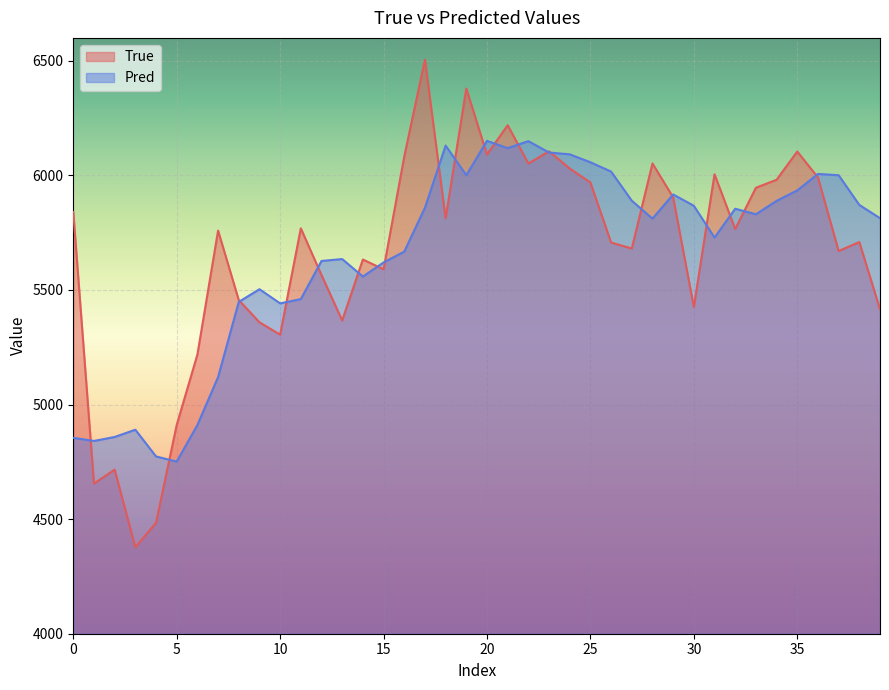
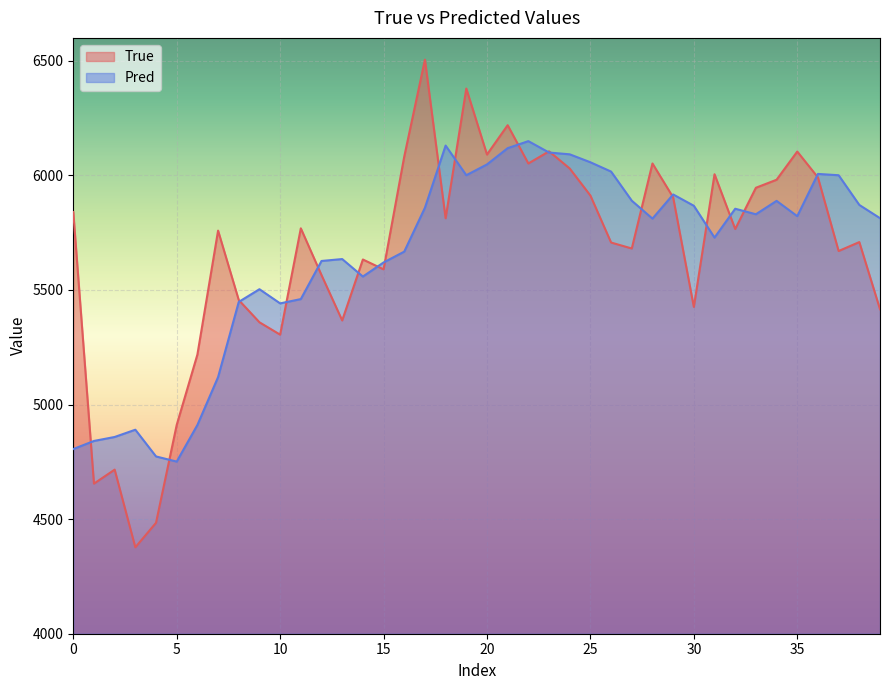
Pred, 0: 4850 -> 4810
Pred, 20: 6150 -> 6050
True, 25: 5970 -> 5910
Pred, 35: 5930 -> 5820
